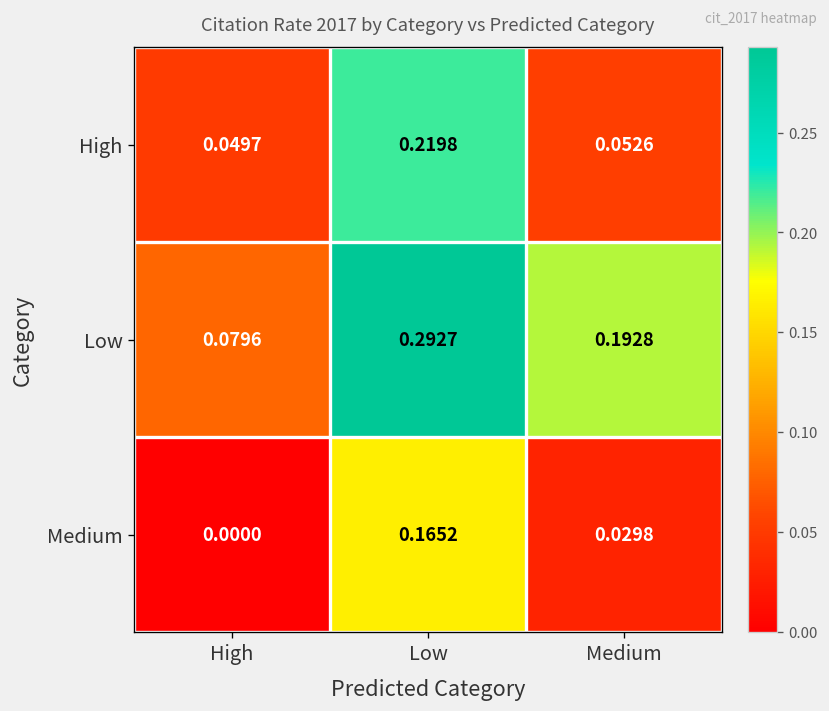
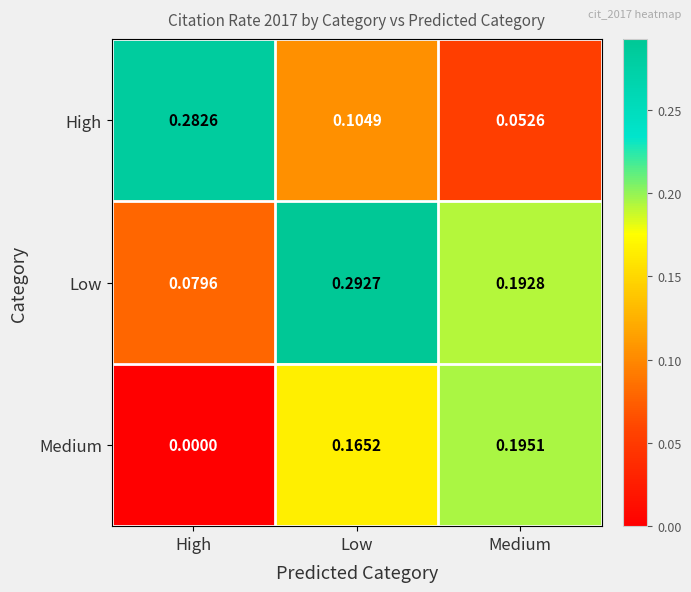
High, High: 0.0497 -> 0.2826
High, Low: 0.2198 -> 0.1049
Medium, Medium: 0.0298 -> 0.1951
